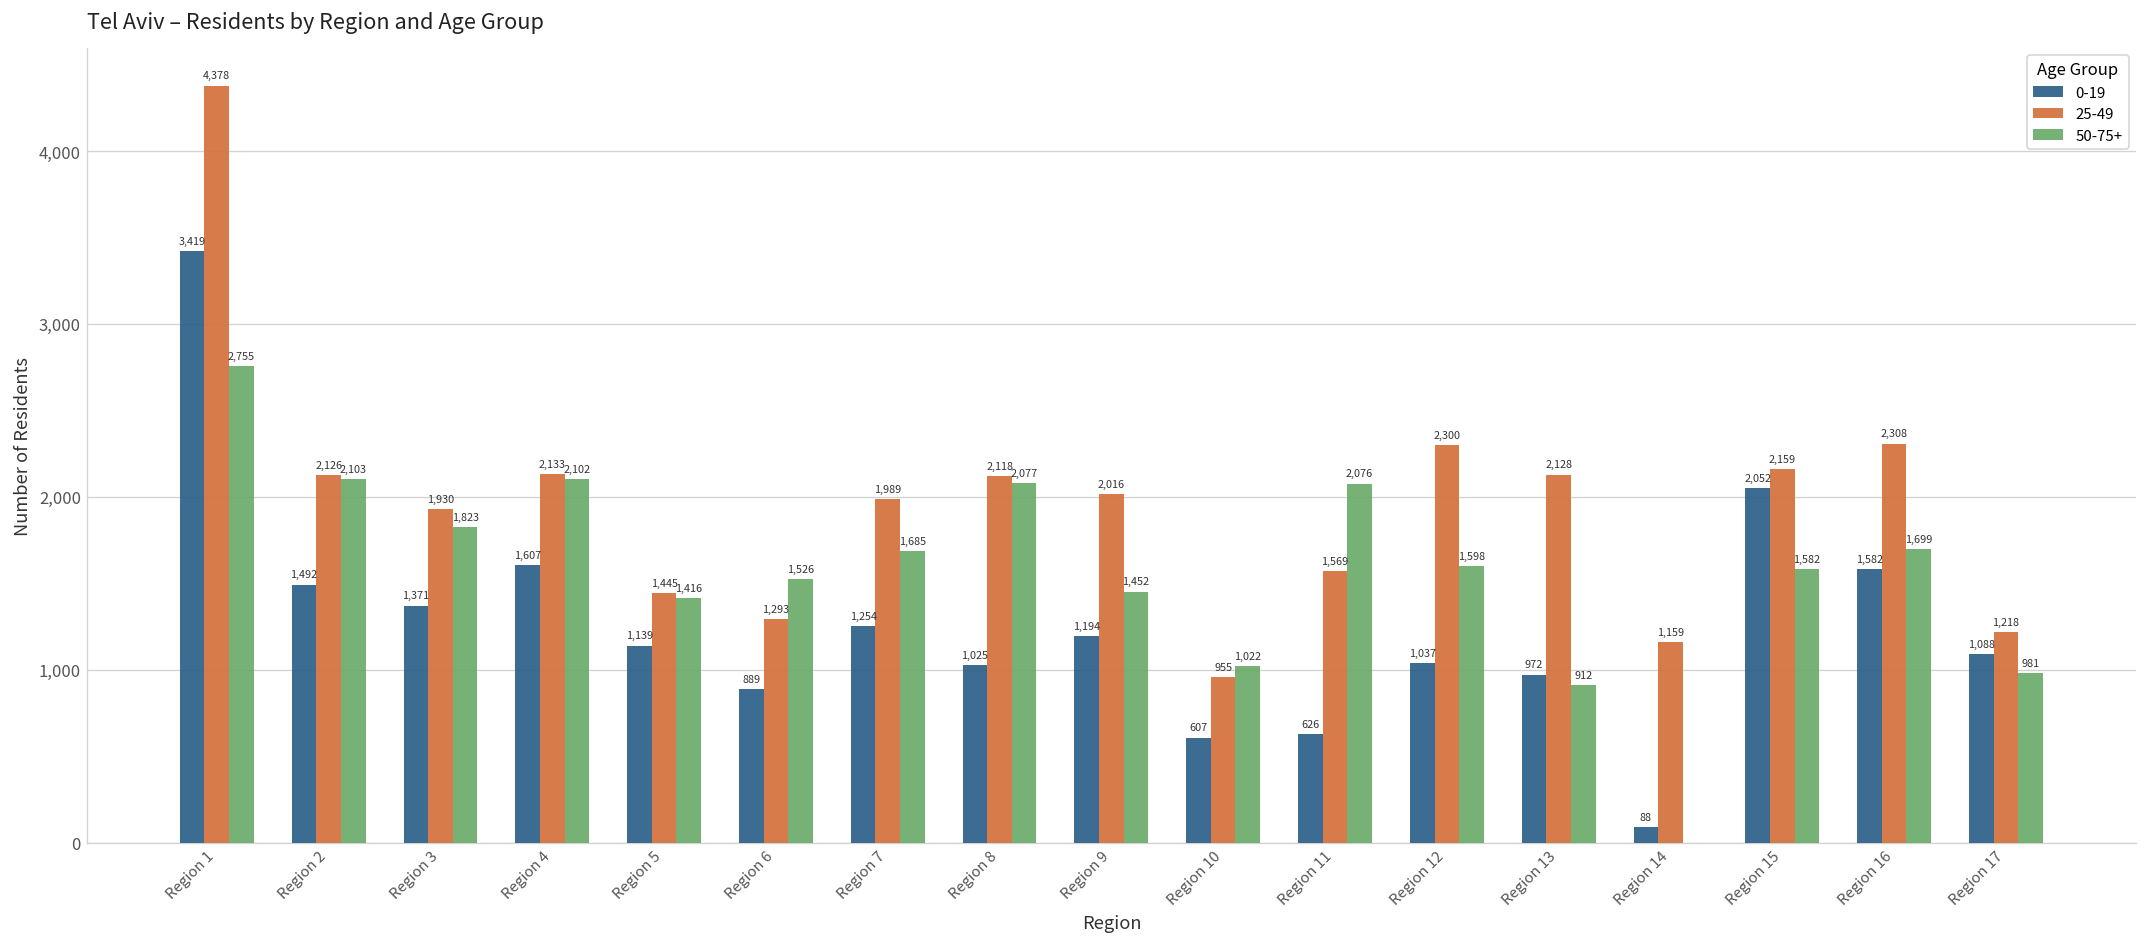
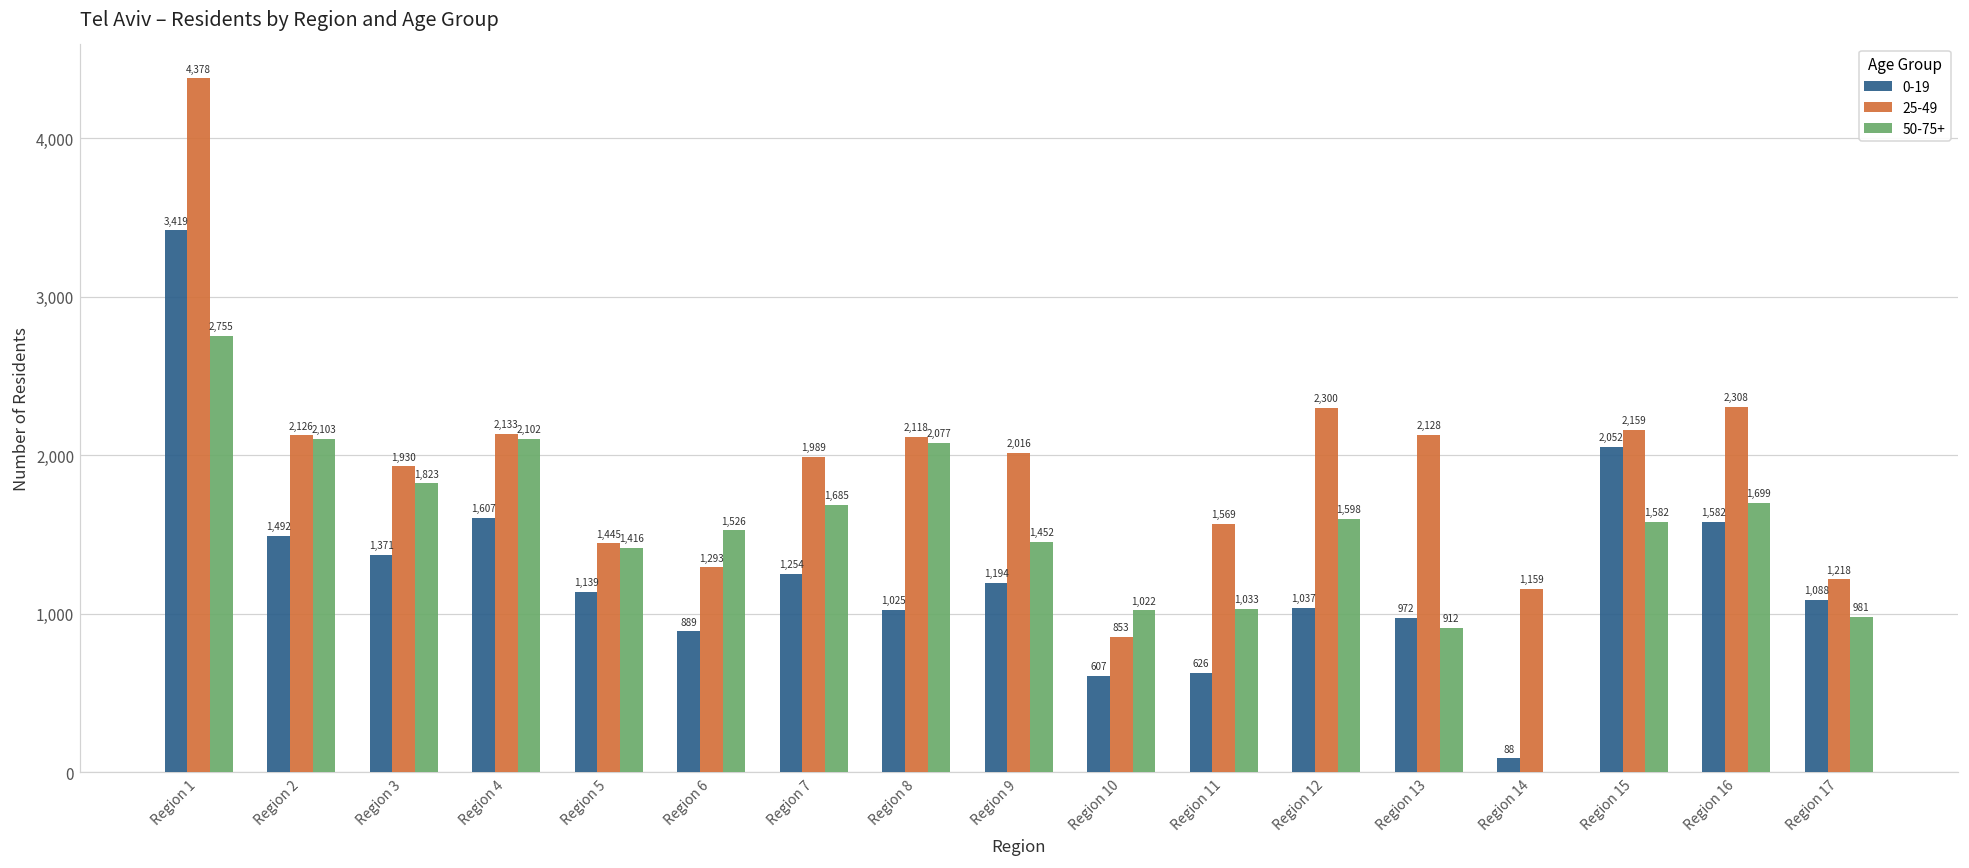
25-49, Region 10: 955 -> 853
50-75+, Region 11: 2,076 -> 1,033
